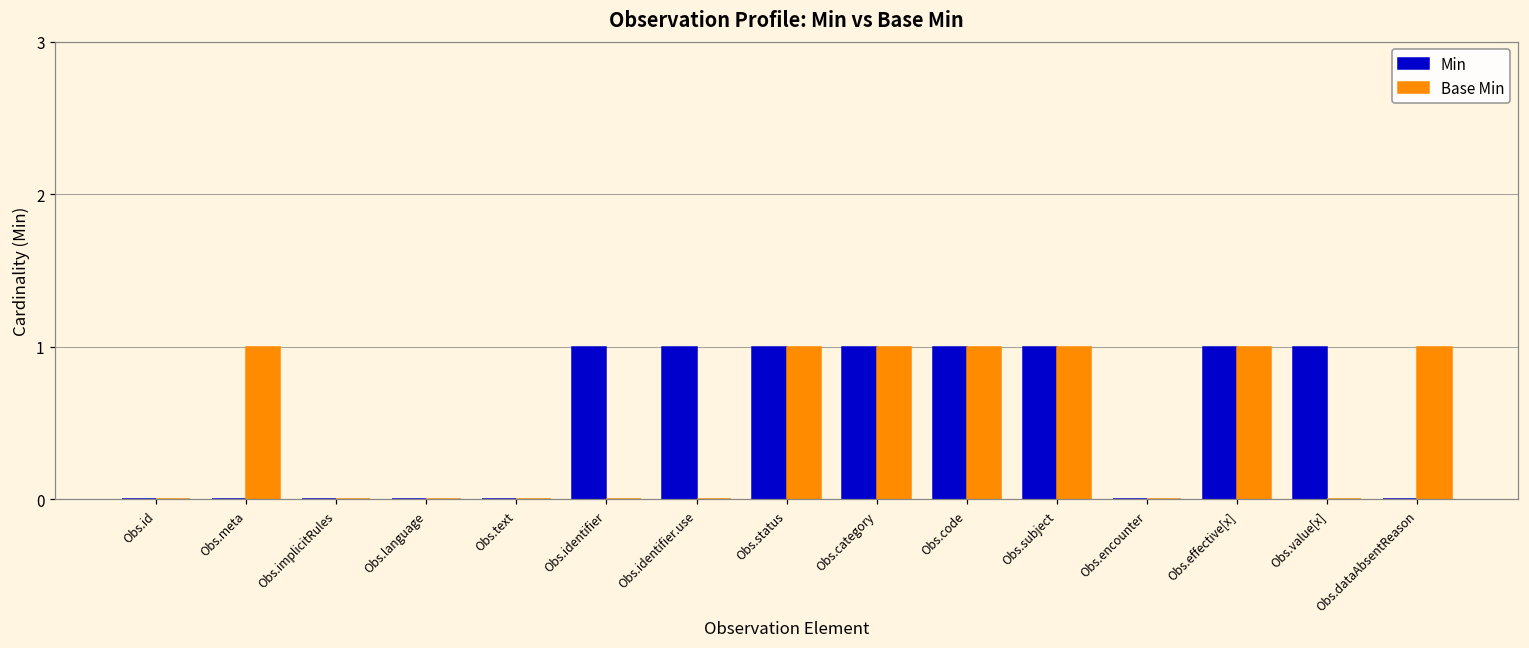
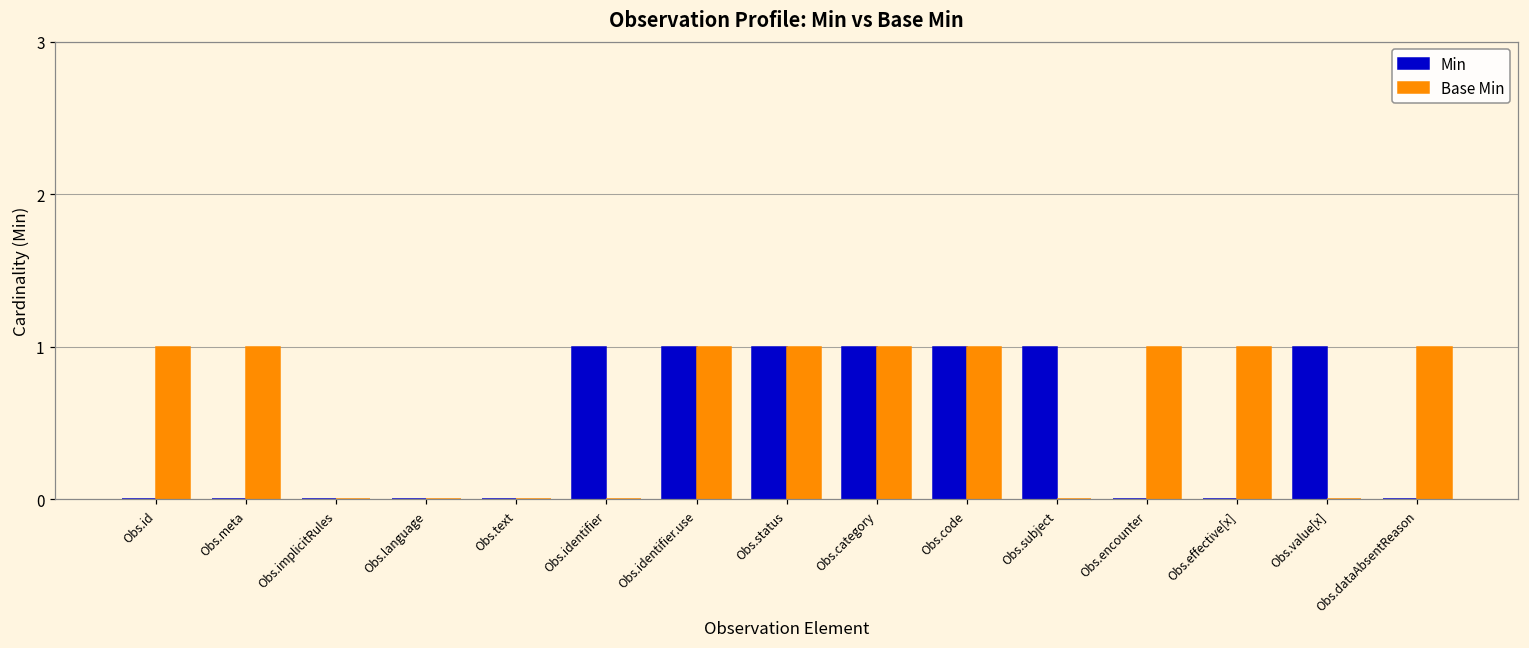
Base Min, Obs.id: 0 -> 1
Base Min, Obs.identifier.use: 0 -> 1
Base Min, Obs.subject: 1 -> 0
Base Min, Obs.encounter: 0 -> 1
Min, Obs.effective[x]: 1 -> 0
